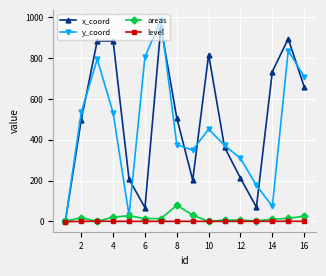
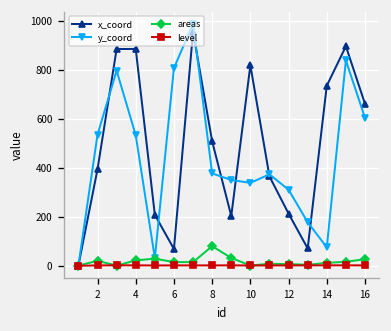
x_coord, 2: 500 -> 390
y_coord, 10: 450 -> 340
y_coord, 16: 710 -> 600
